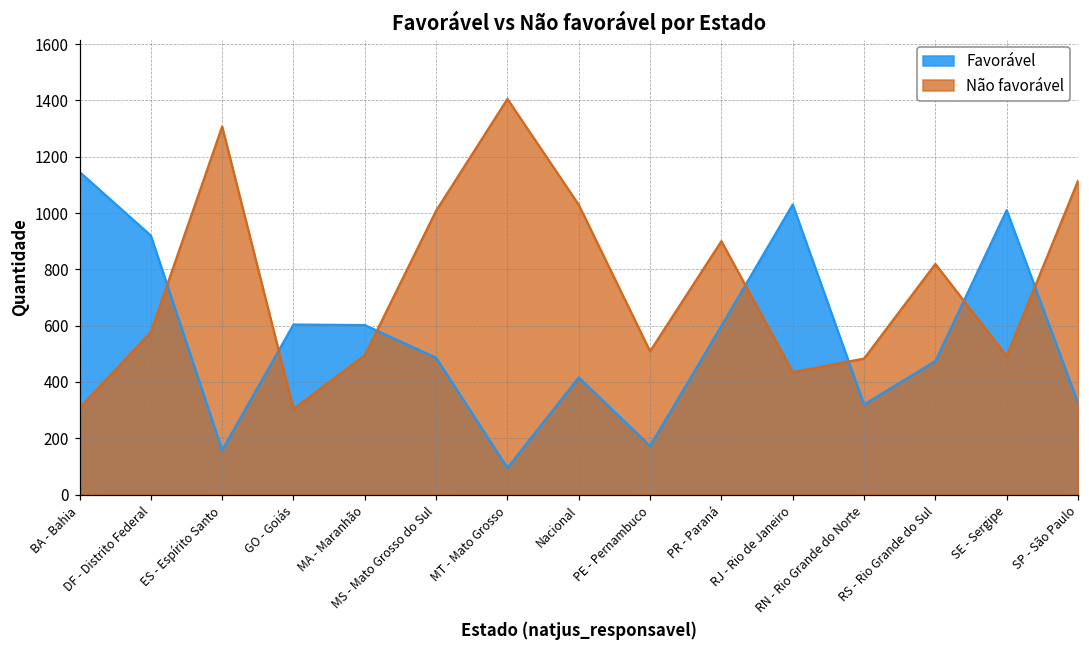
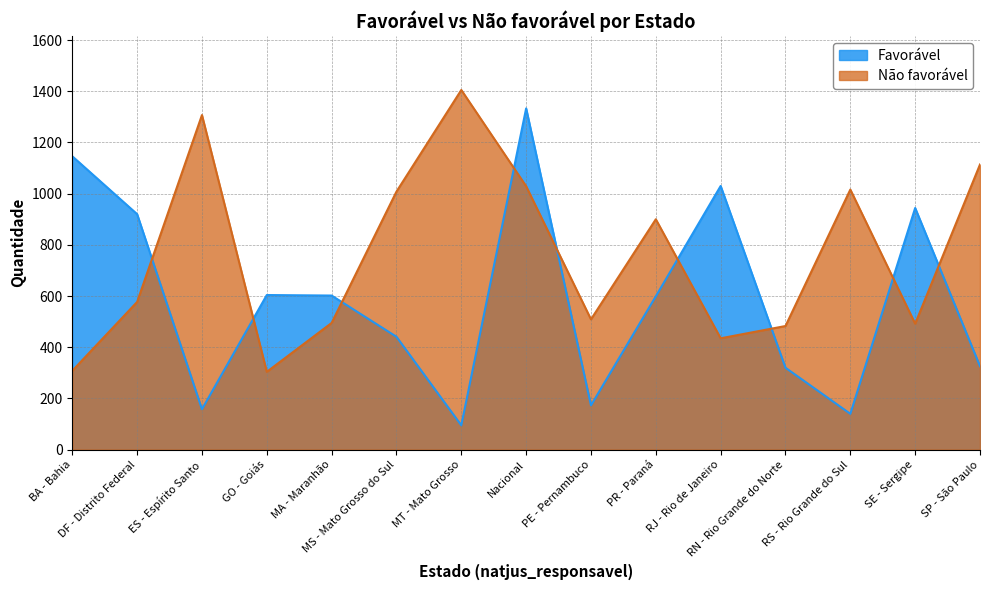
Favorável, MS - Mato Grosso do Sul: 490 -> 440
Favorável, Nacional: 420 -> 1330
Favorável, RS - Rio Grande do Sul: 470 -> 140
Não favorável, RS - Rio Grande do Sul: 820 -> 1020
Favorável, SE - Sergipe: 1010 -> 940
